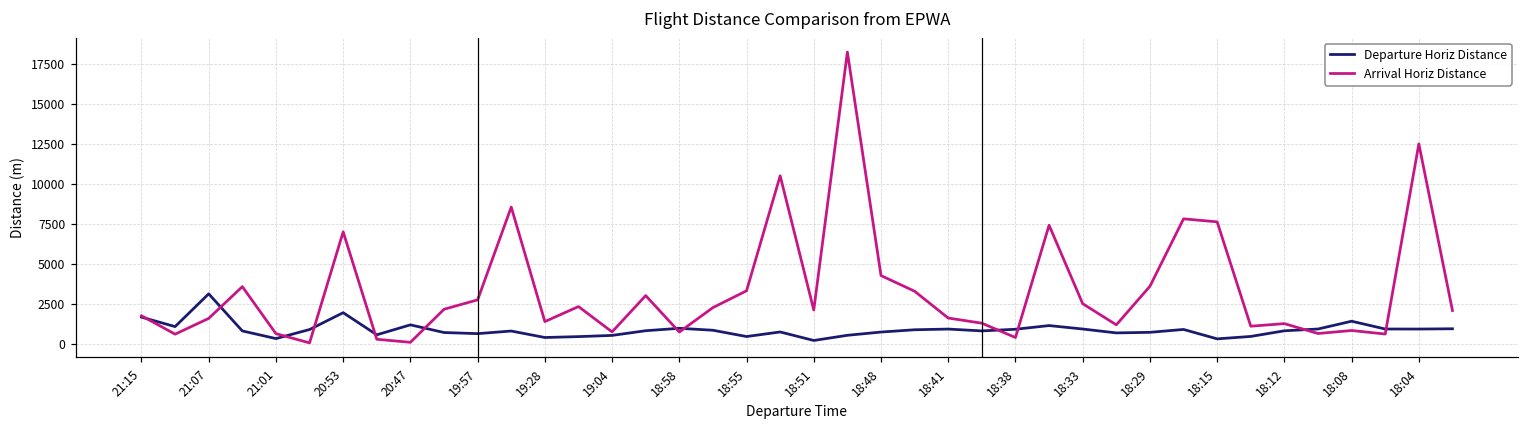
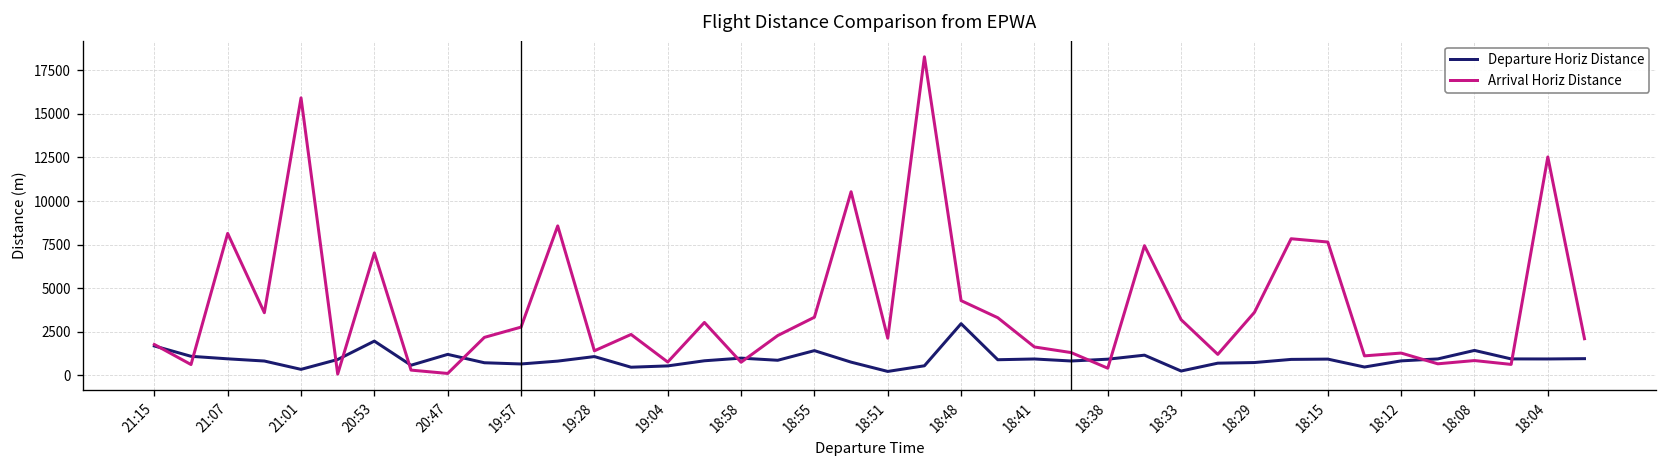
Departure Horiz Distance, 21:07: 3100 -> 1000
Arrival Horiz Distance, 21:07: 1600 -> 8100
Arrival Horiz Distance, 21:01: 700 -> 15900
Departure Horiz Distance, 19:28: 400 -> 1100
Departure Horiz Distance, 18:55: 500 -> 1400
Departure Horiz Distance, 18:48: 800 -> 3000
Departure Horiz Distance, 18:33: 900 -> 300
Arrival Horiz Distance, 18:33: 2500 -> 3200
Departure Horiz Distance, 18:15: 300 -> 900
